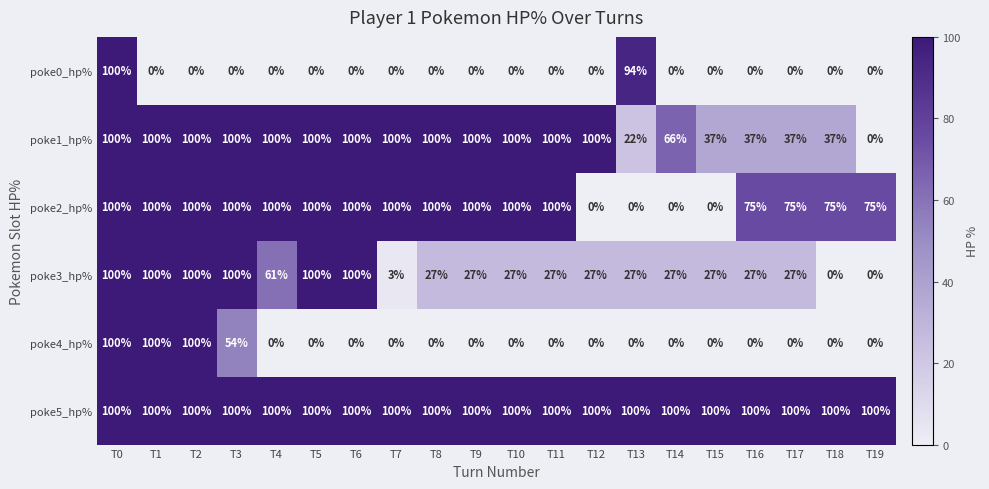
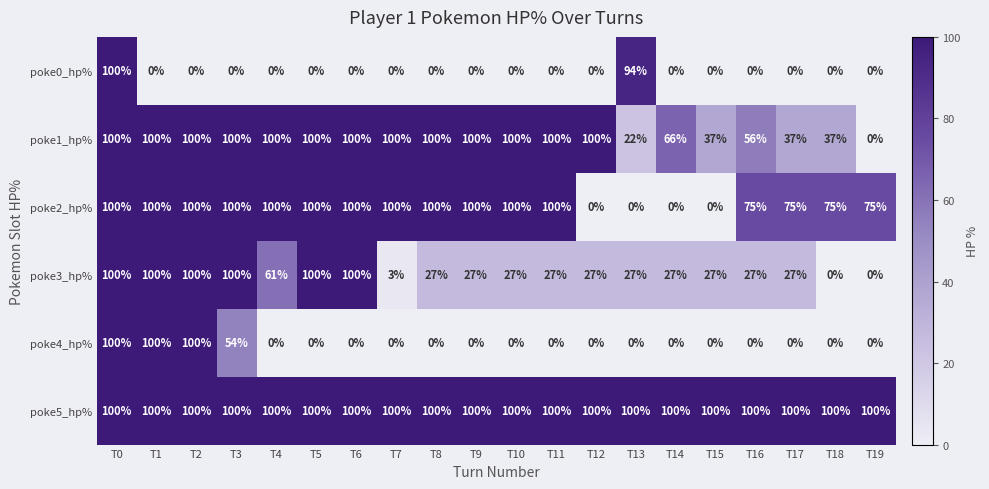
poke1_hp%, T16: 37% -> 56%
